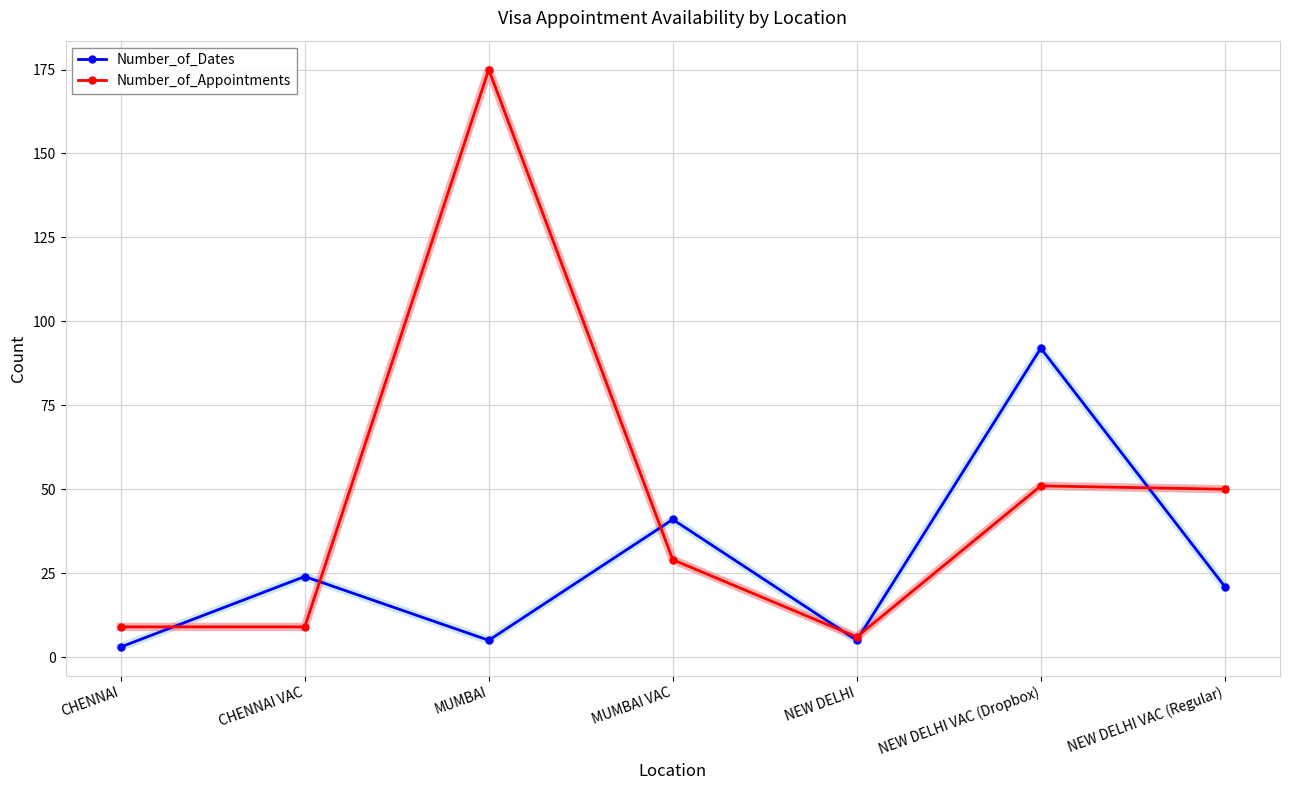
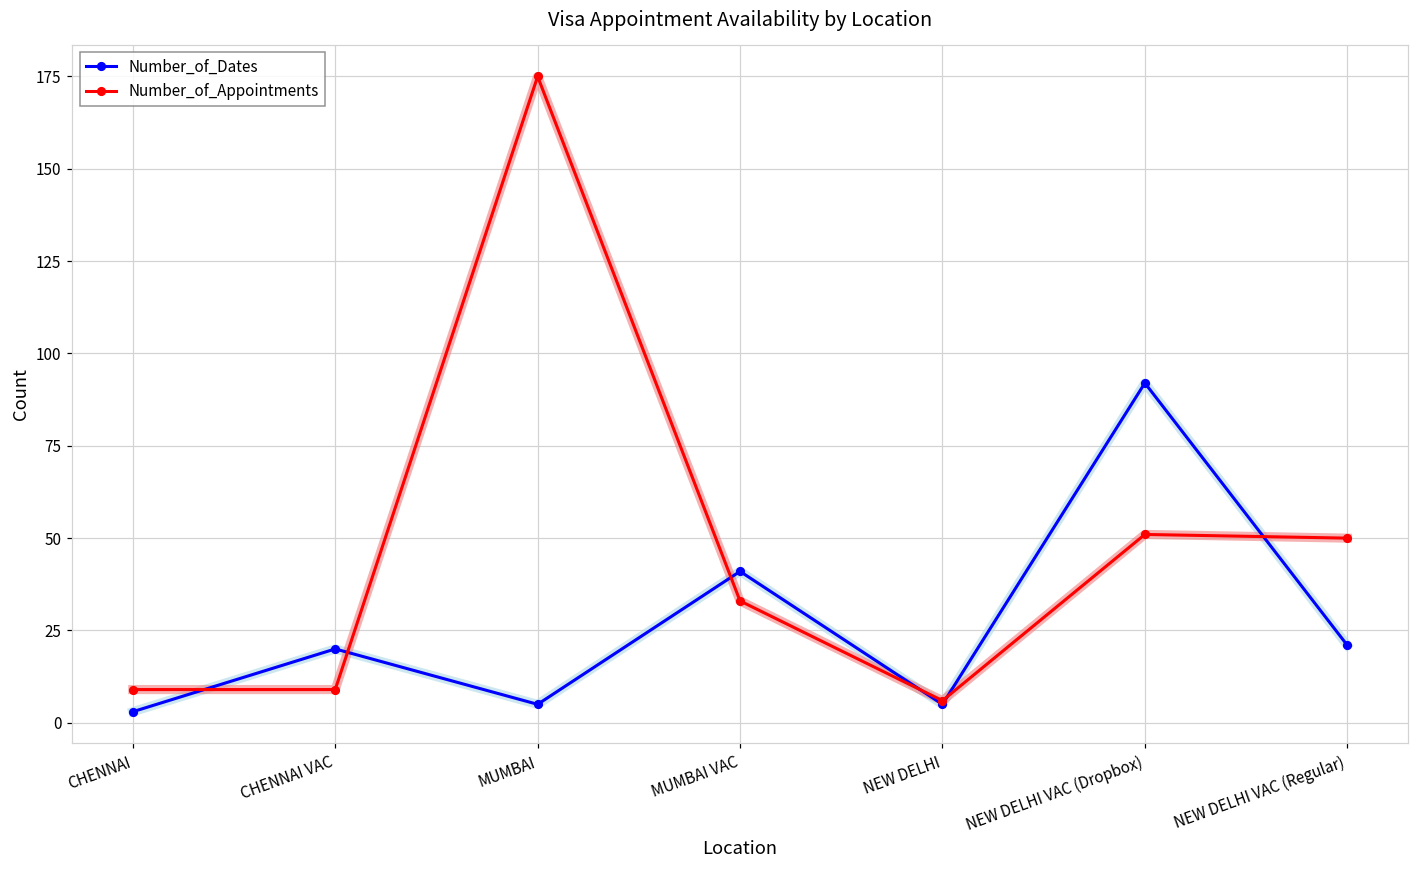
Number_of_Dates, CHENNAI VAC: 24 -> 20
Number_of_Appointments, MUMBAI VAC: 29 -> 33
